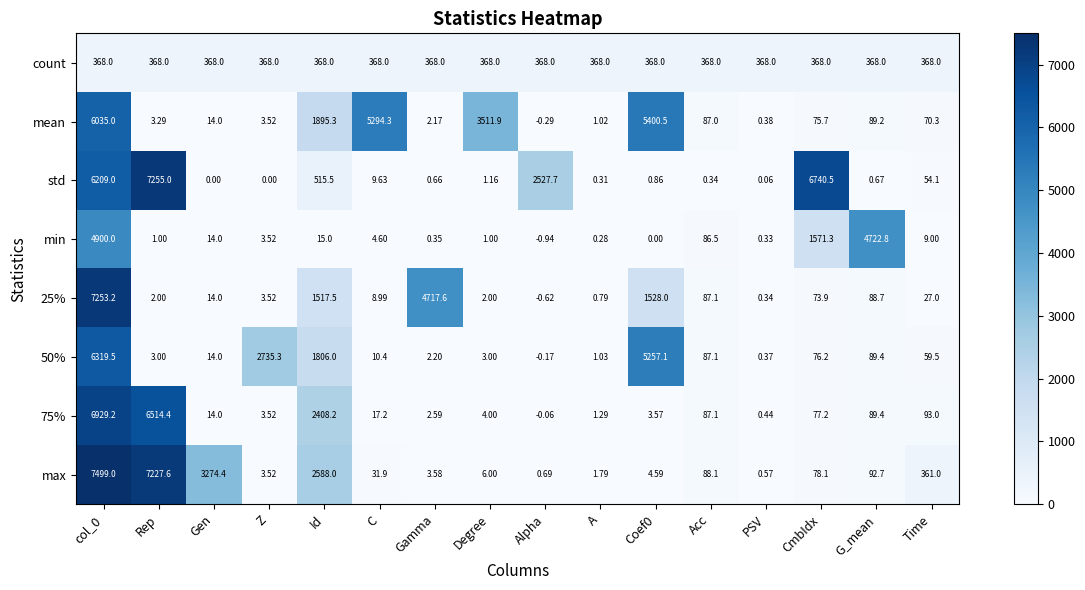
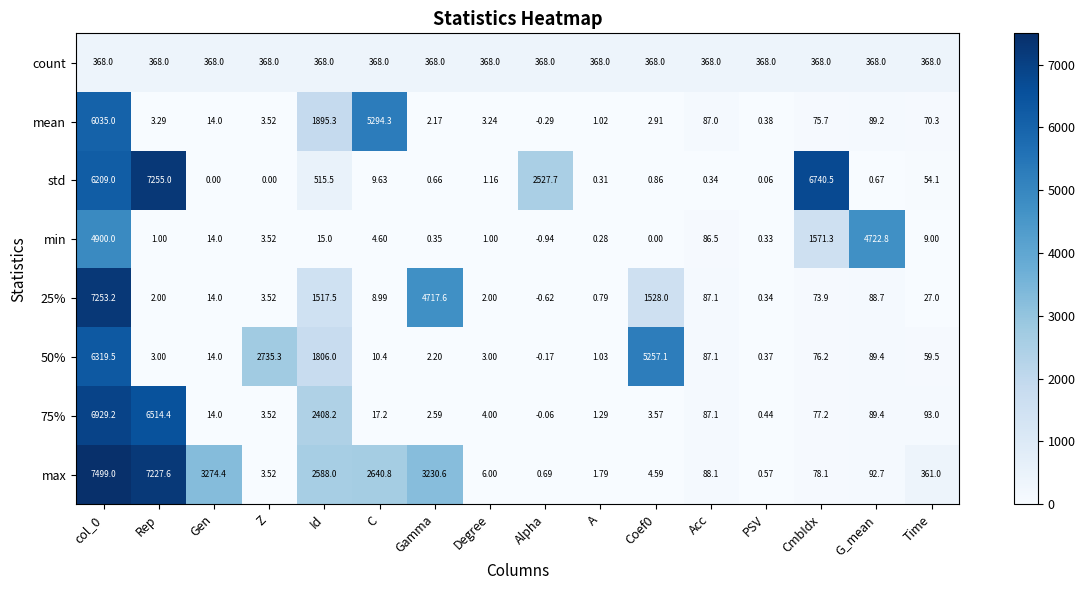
mean, Degree: 3511.9 -> 3.24
mean, Coef0: 5400.5 -> 2.91
max, C: 31.9 -> 2640.8
max, Gamma: 3.58 -> 3230.6
